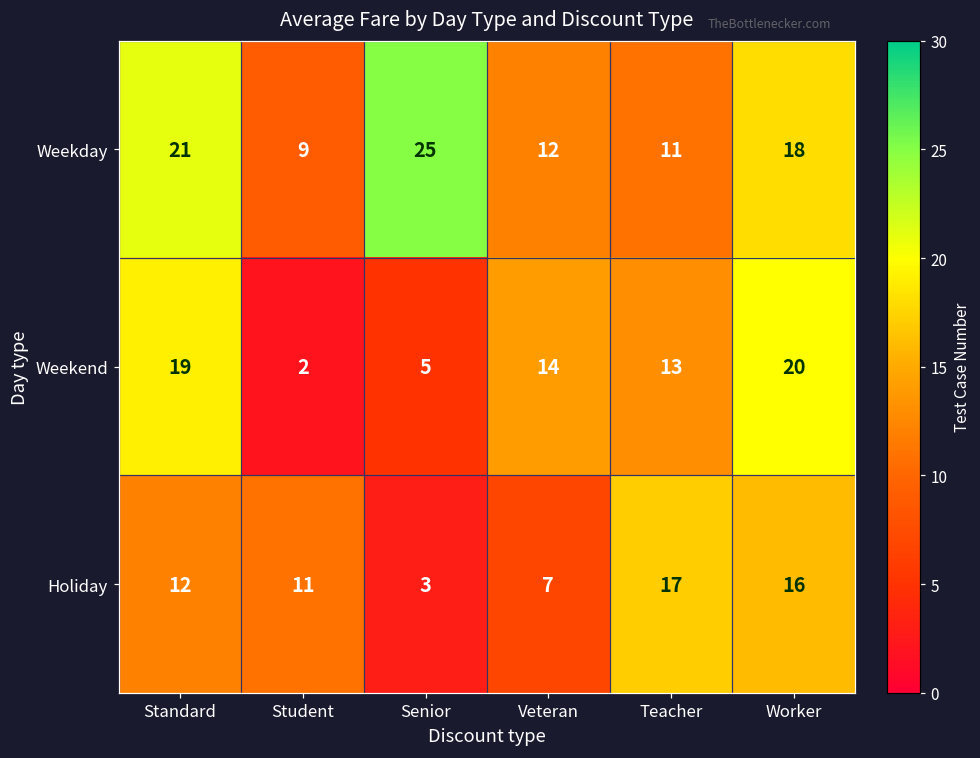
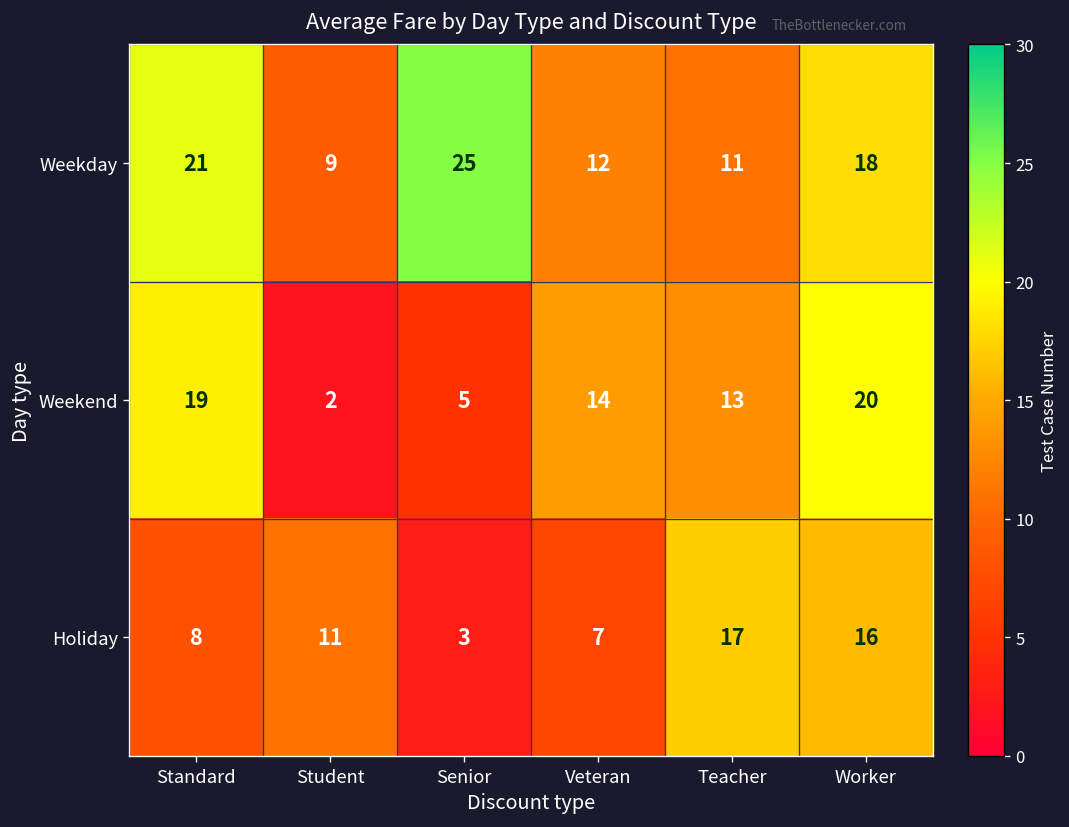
Holiday, Standard: 12 -> 8
